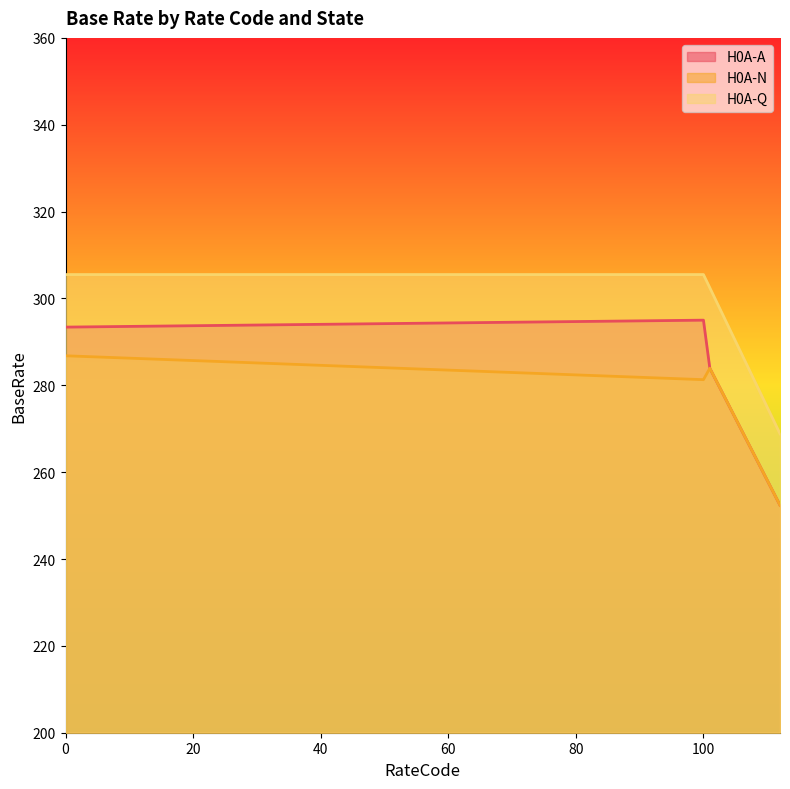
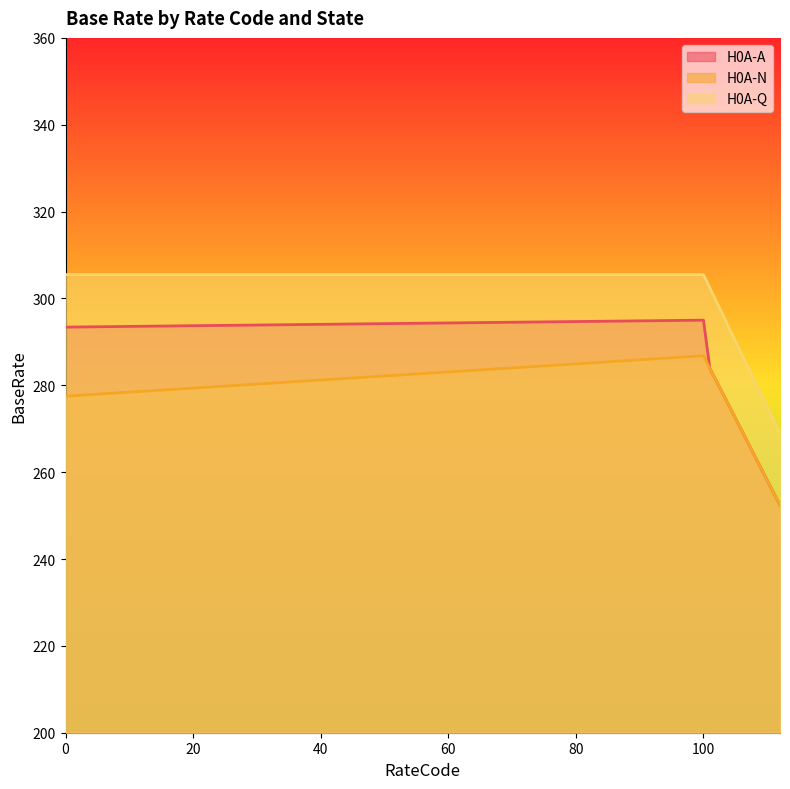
H0A-N, 0: 287 -> 278
H0A-N, 100: 281 -> 287
